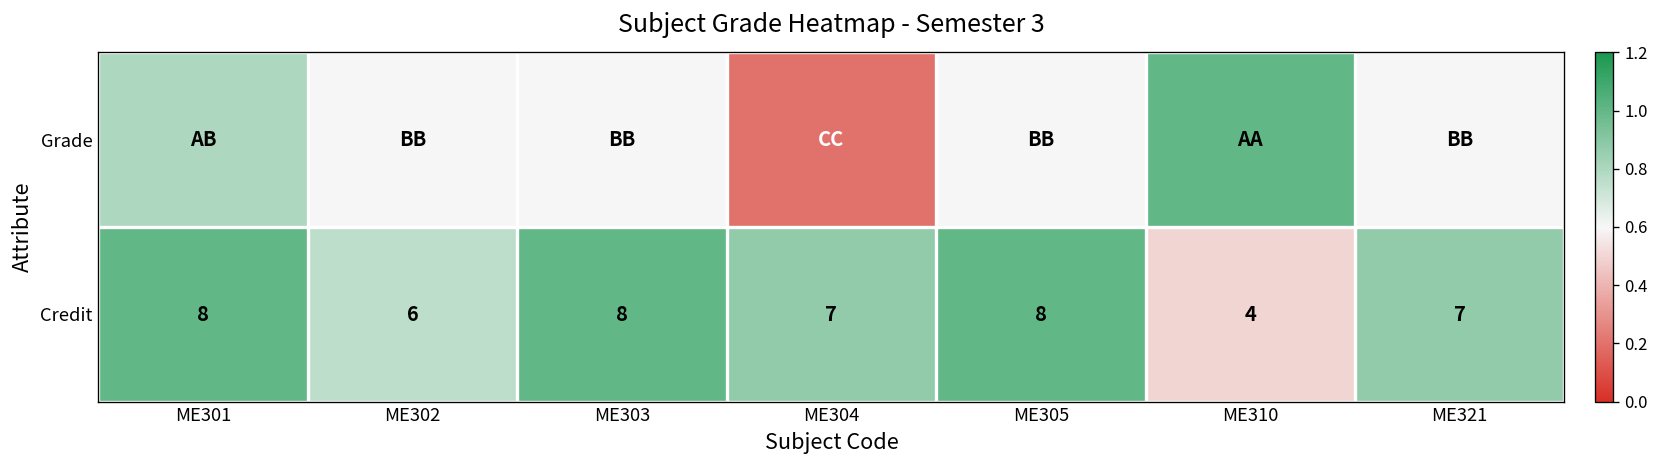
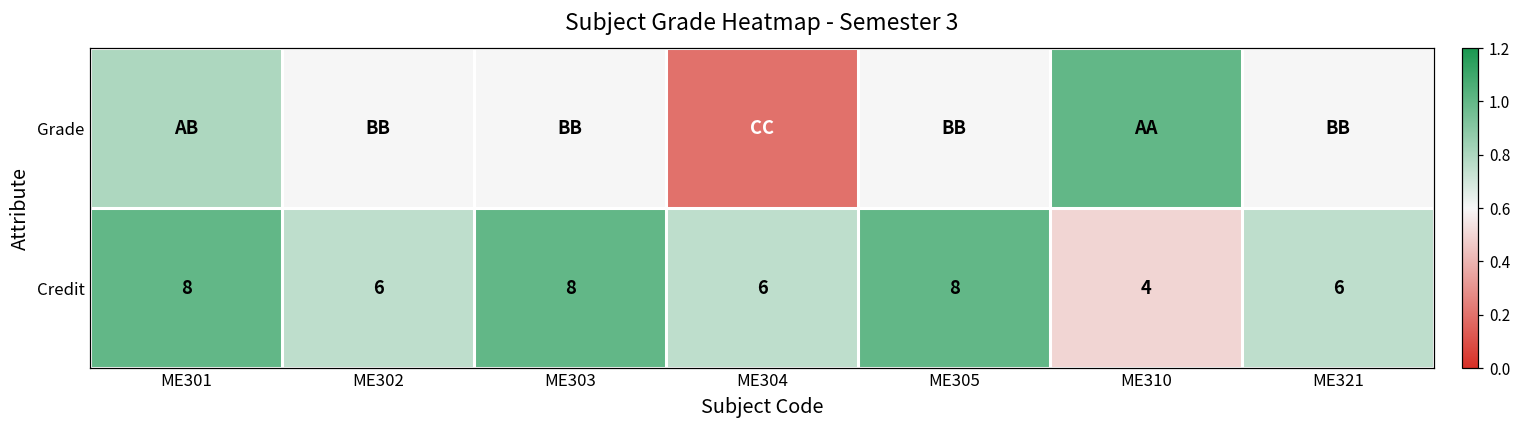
Credit, ME304: 7 -> 6
Credit, ME321: 7 -> 6
